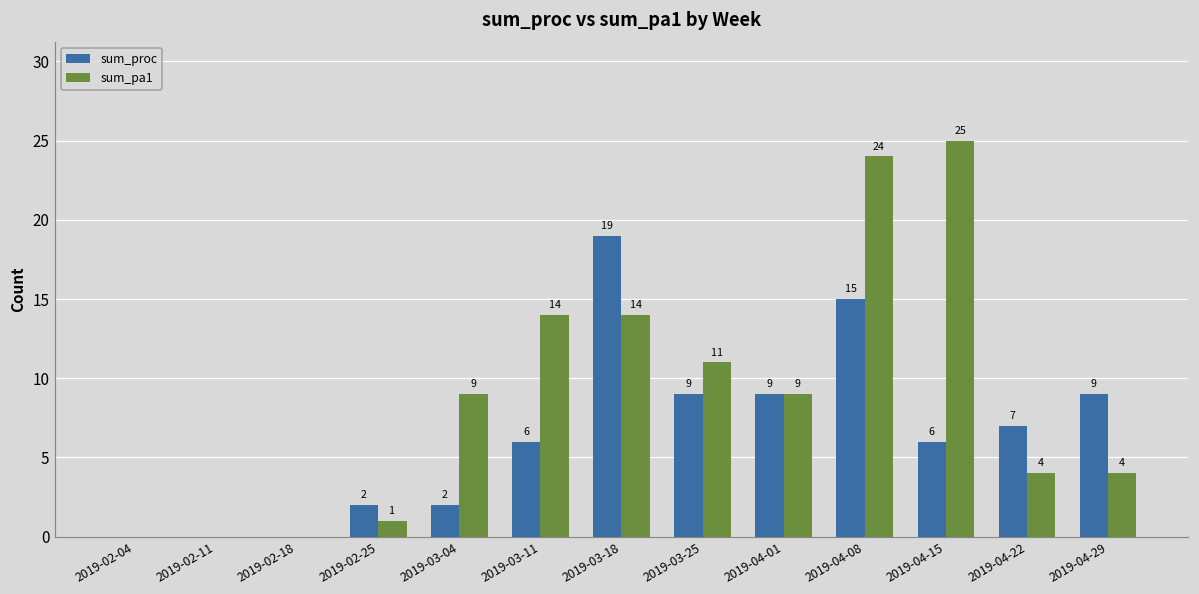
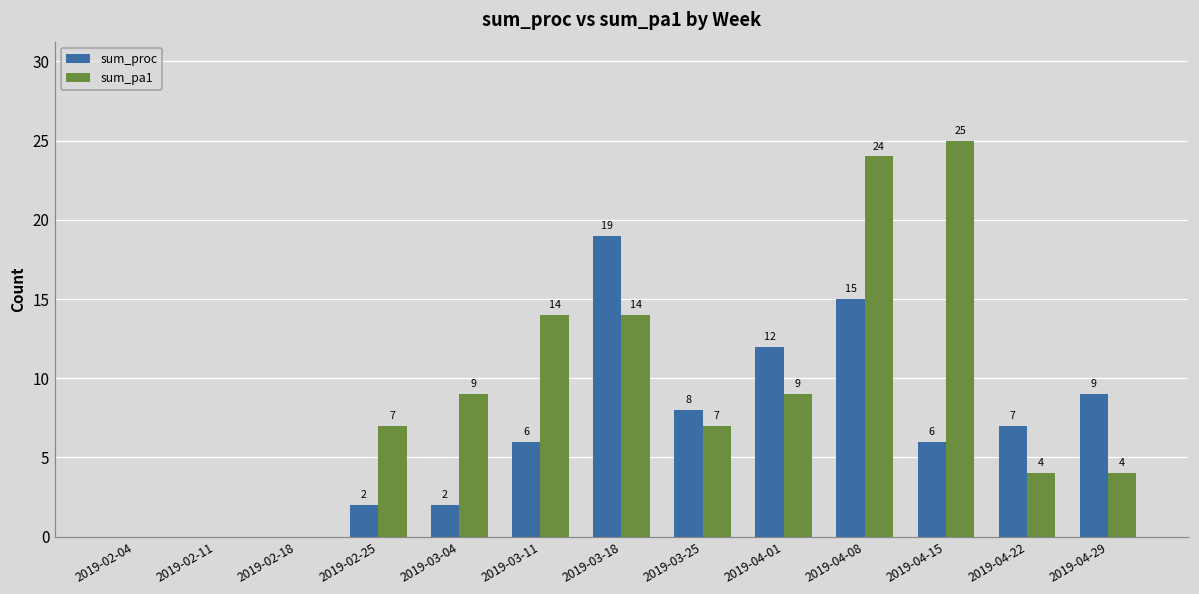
sum_pa1, 2019-02-25: 1 -> 7
sum_proc, 2019-03-25: 9 -> 8
sum_pa1, 2019-03-25: 11 -> 7
sum_proc, 2019-04-01: 9 -> 12
